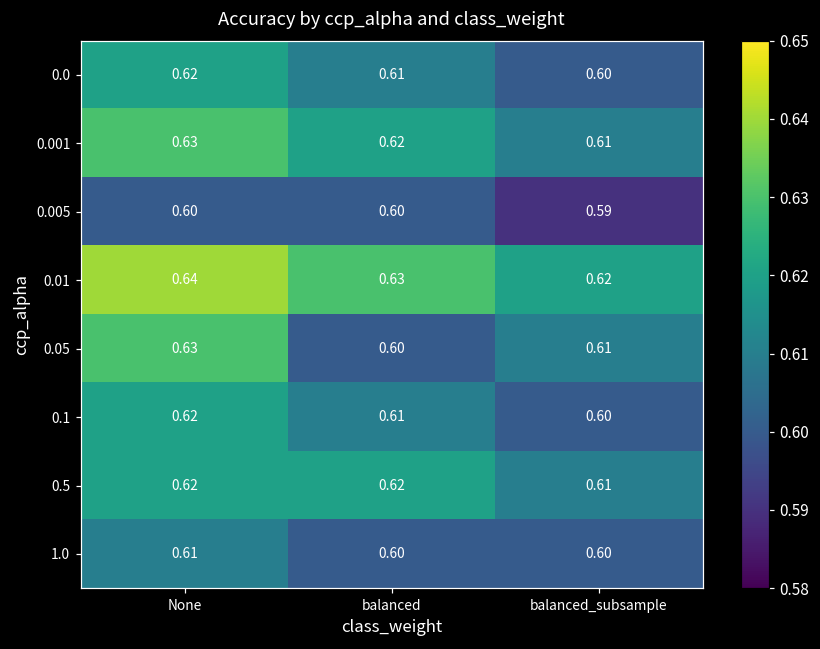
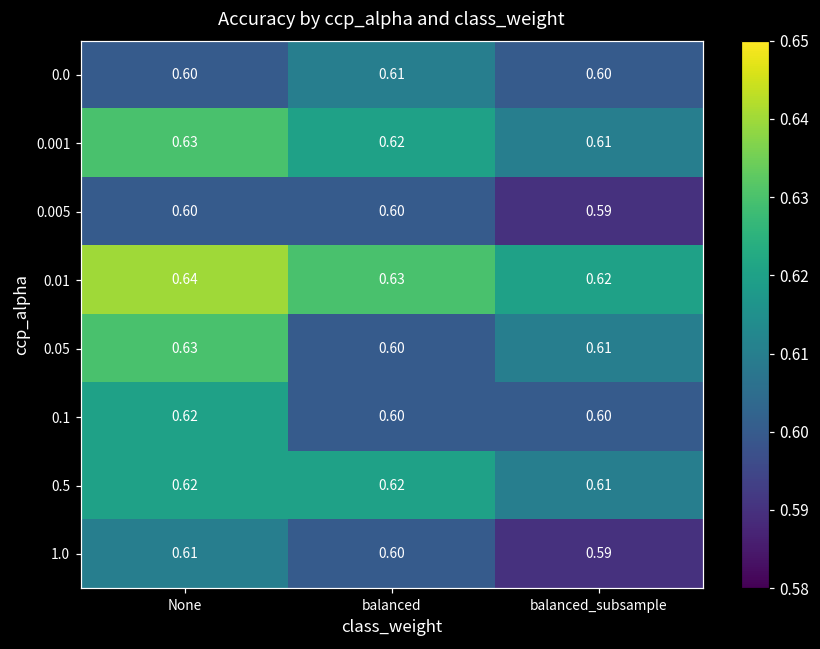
0.0, None: 0.62 -> 0.60
0.1, balanced: 0.61 -> 0.60
1.0, balanced_subsample: 0.60 -> 0.59
